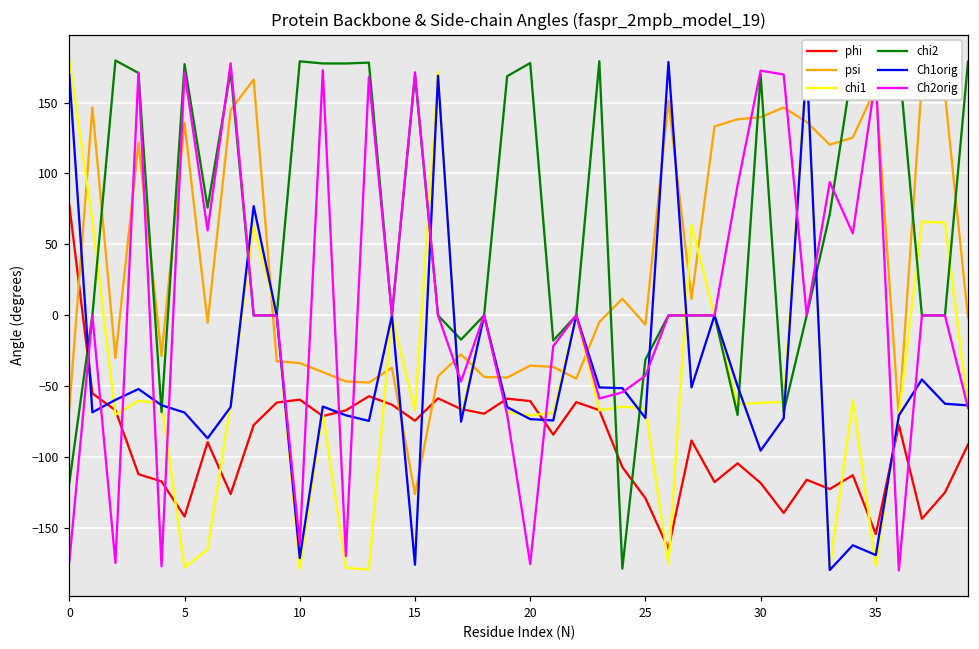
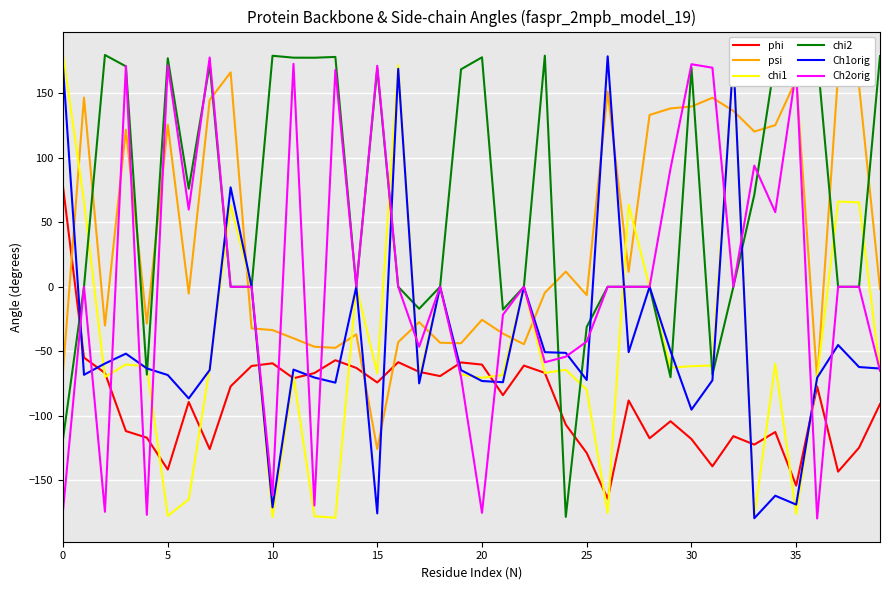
psi, 5: 136 -> 126
psi, 20: -35 -> -26
chi1, 25: -66 -> -80
